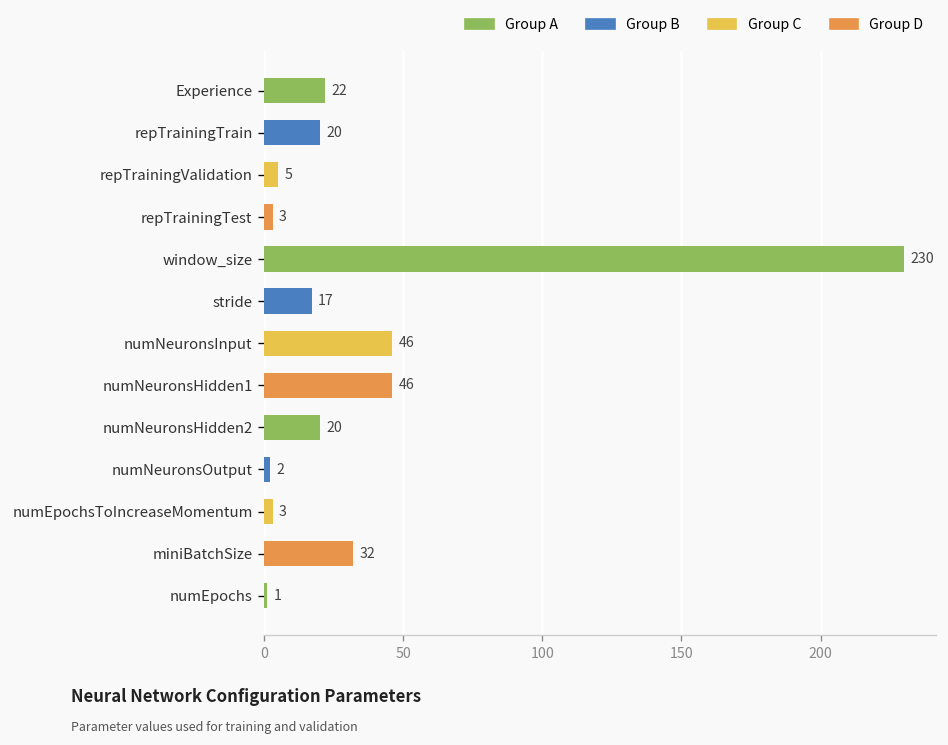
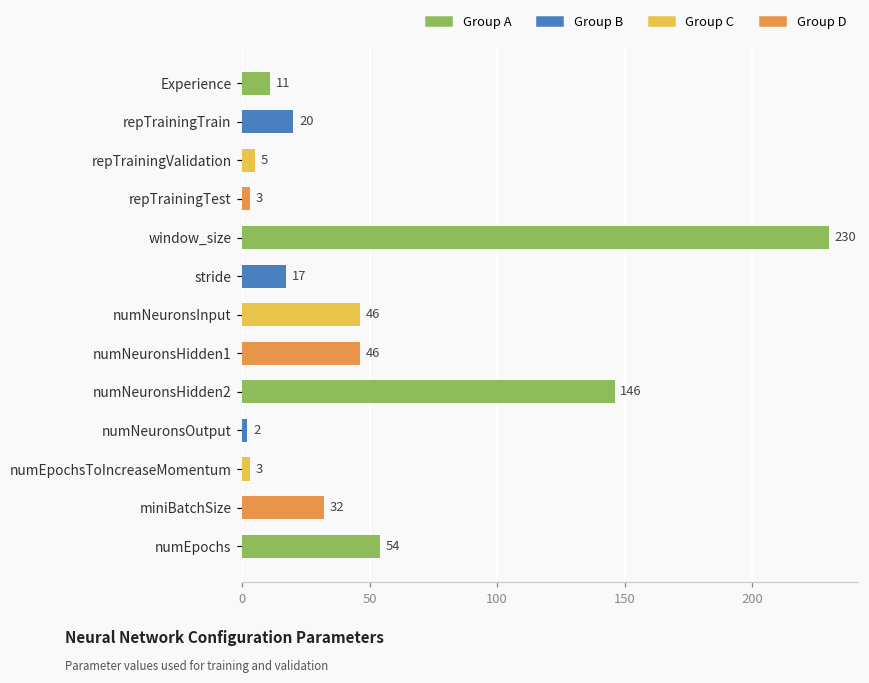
Experience: 22 -> 11
numNeuronsHidden2: 20 -> 146
numEpochs: 1 -> 54
